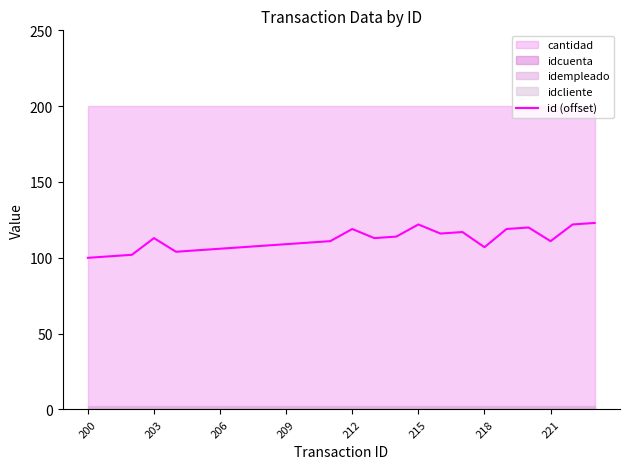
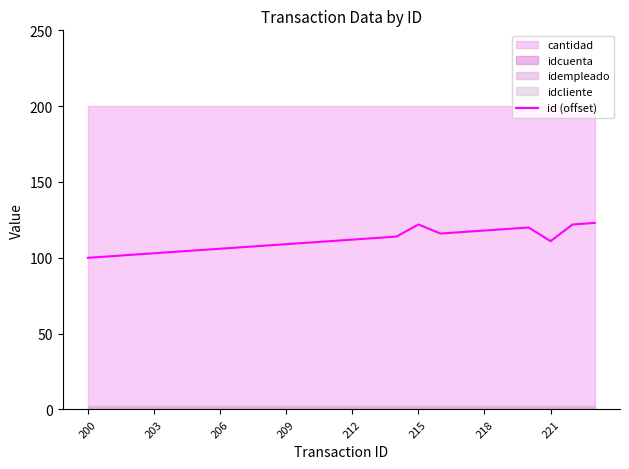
id (offset), 203: 113 -> 103
id (offset), 212: 119 -> 112
id (offset), 218: 107 -> 118
